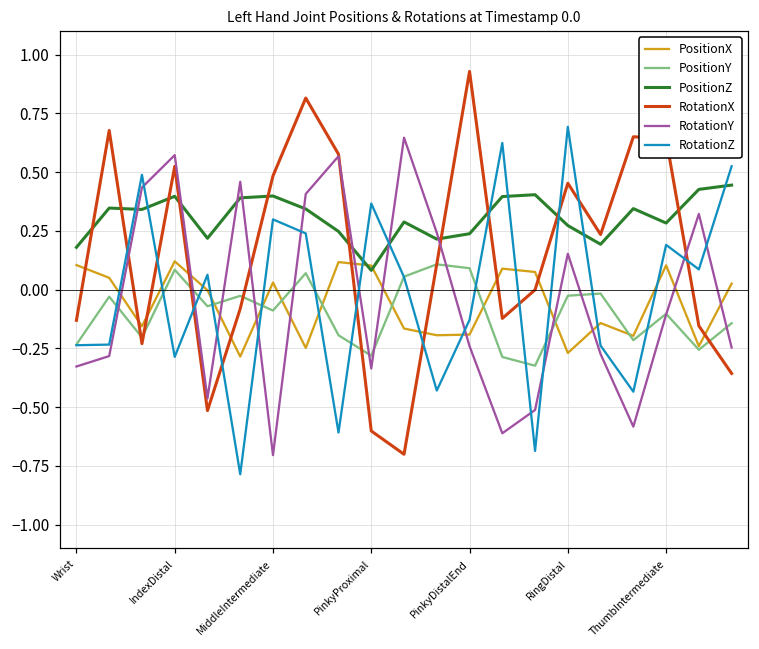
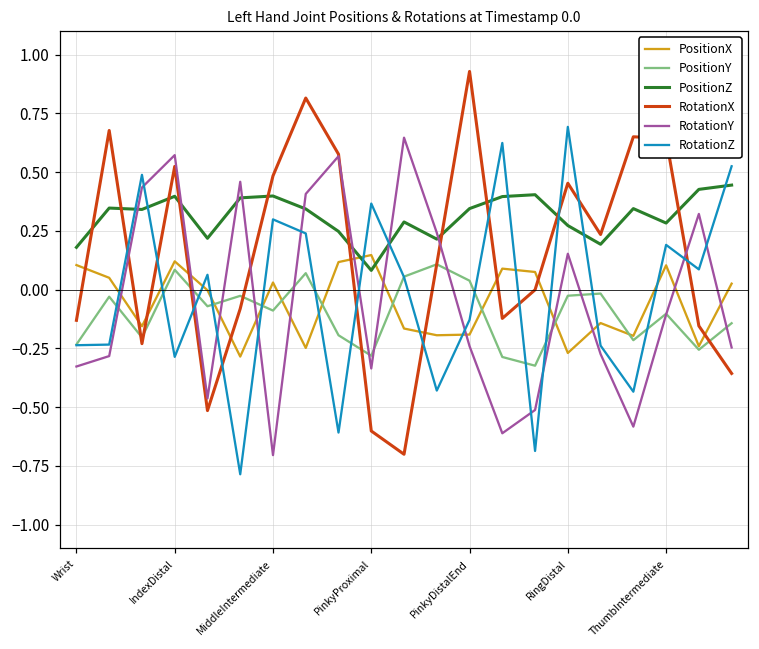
PositionX, PinkyProximal: 0.10 -> 0.15
PositionY, PinkyDistalEnd: 0.09 -> 0.04
PositionZ, PinkyDistalEnd: 0.24 -> 0.34
